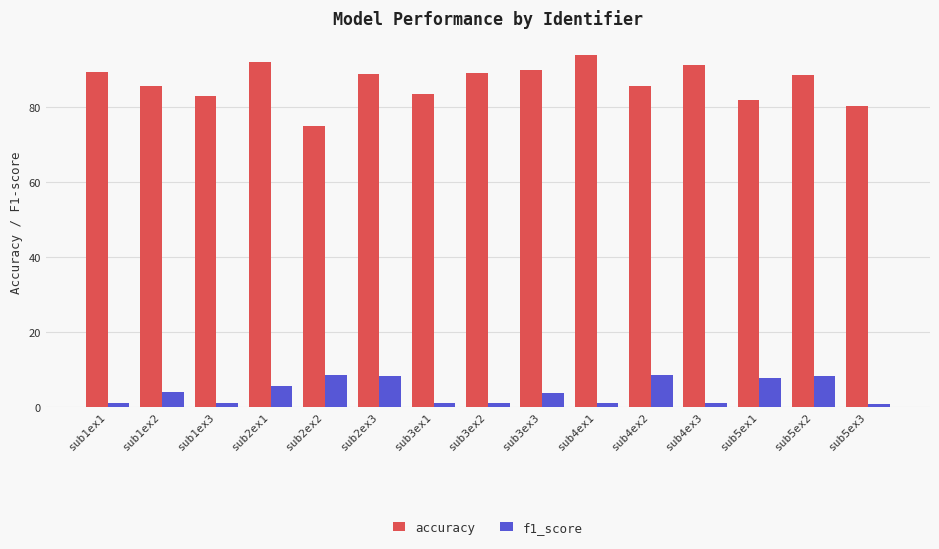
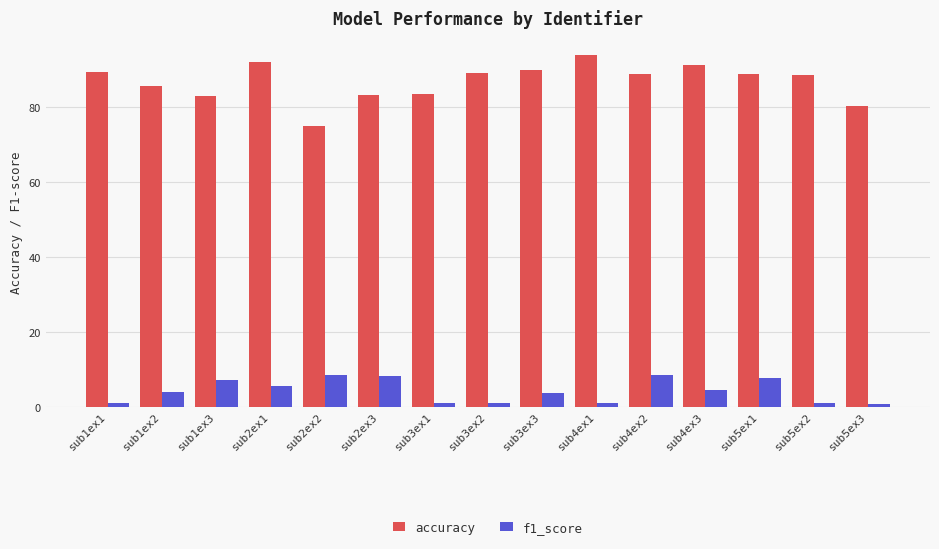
f1_score, sub1ex3: 1 -> 7
accuracy, sub2ex3: 89 -> 83
accuracy, sub4ex2: 86 -> 89
f1_score, sub4ex3: 1 -> 4
accuracy, sub5ex1: 82 -> 89
f1_score, sub5ex2: 8 -> 1
